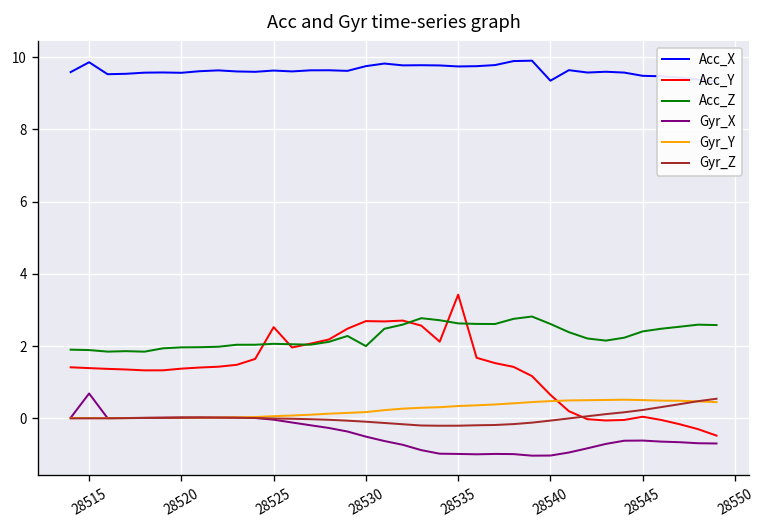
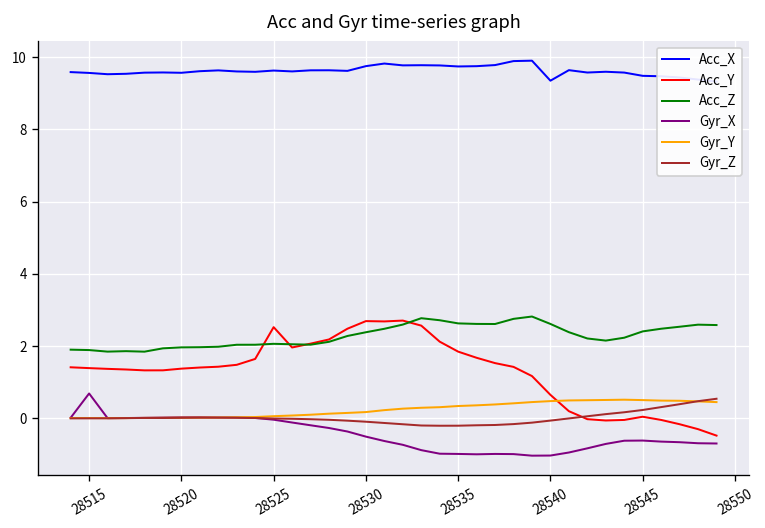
Acc_X, 28515: 9.9 -> 9.6
Acc_Z, 28530: 2.0 -> 2.4
Acc_Y, 28535: 3.4 -> 1.8
